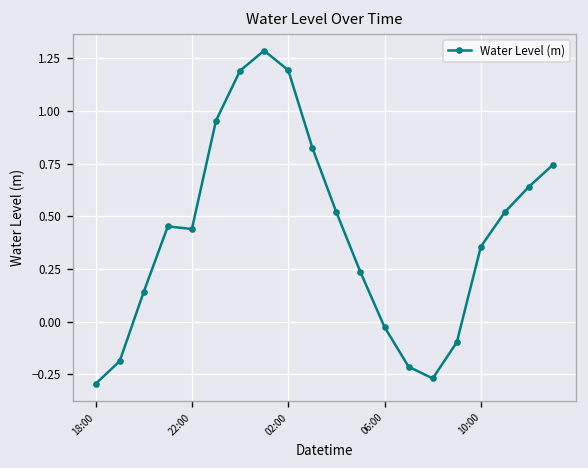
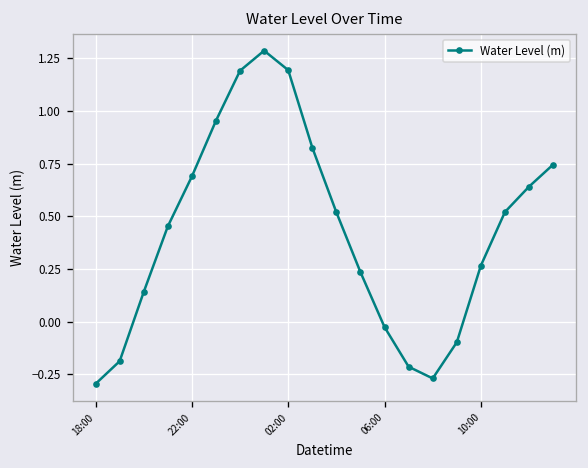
22:00: 0.44 -> 0.69
10:00: 0.36 -> 0.27
